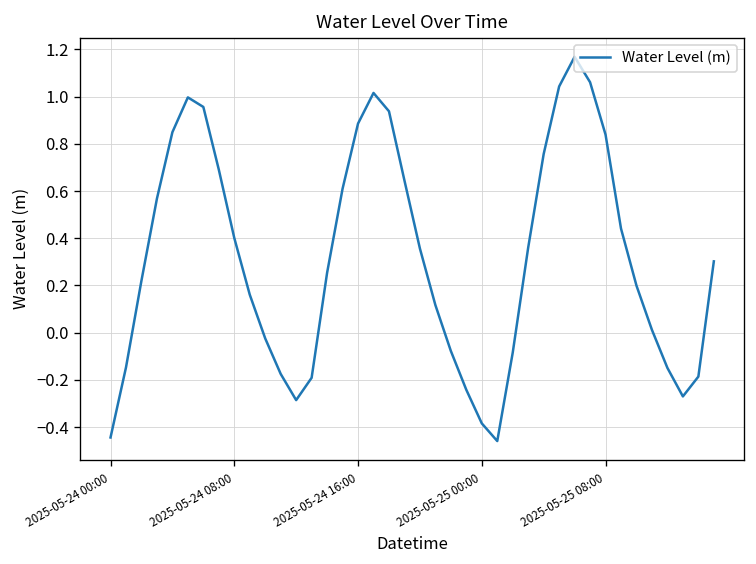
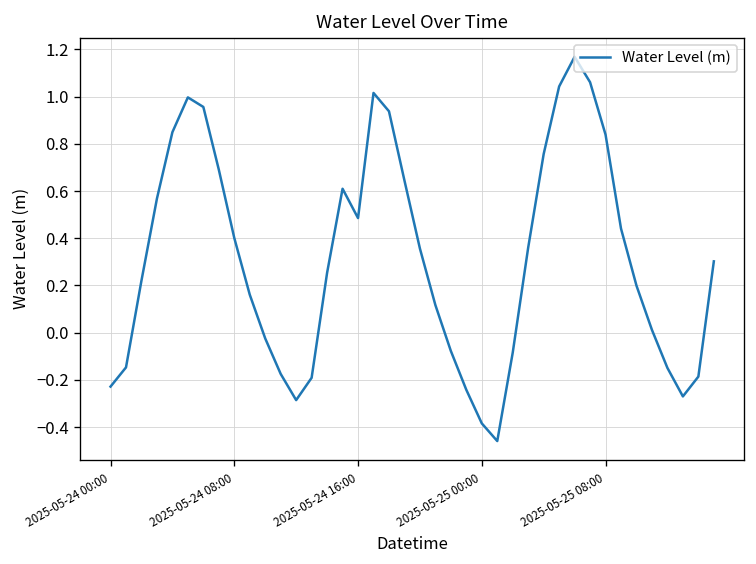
2025-05-24 00:00: -0.44 -> -0.23
2025-05-24 16:00: 0.89 -> 0.49
